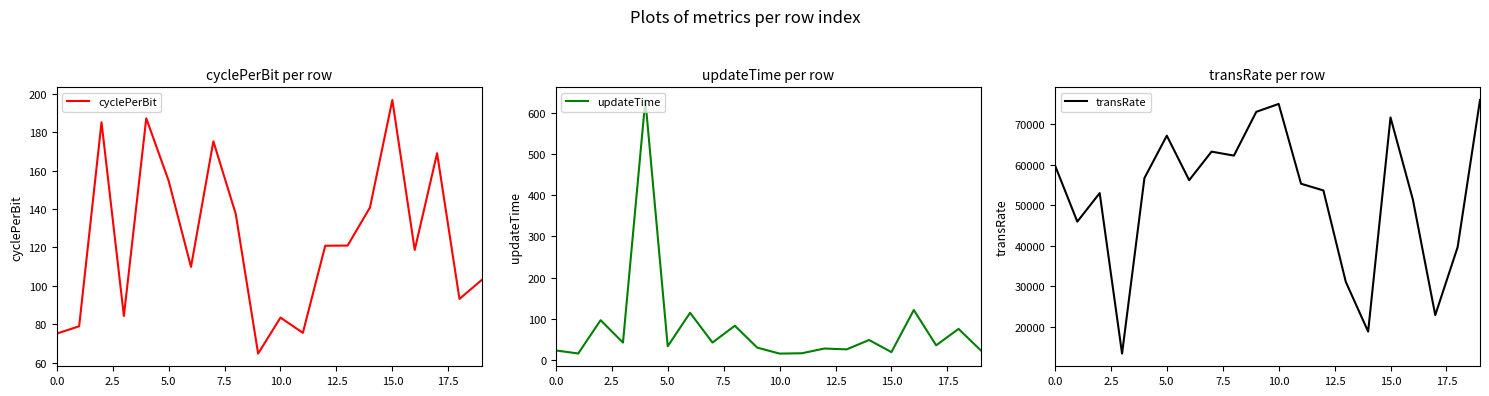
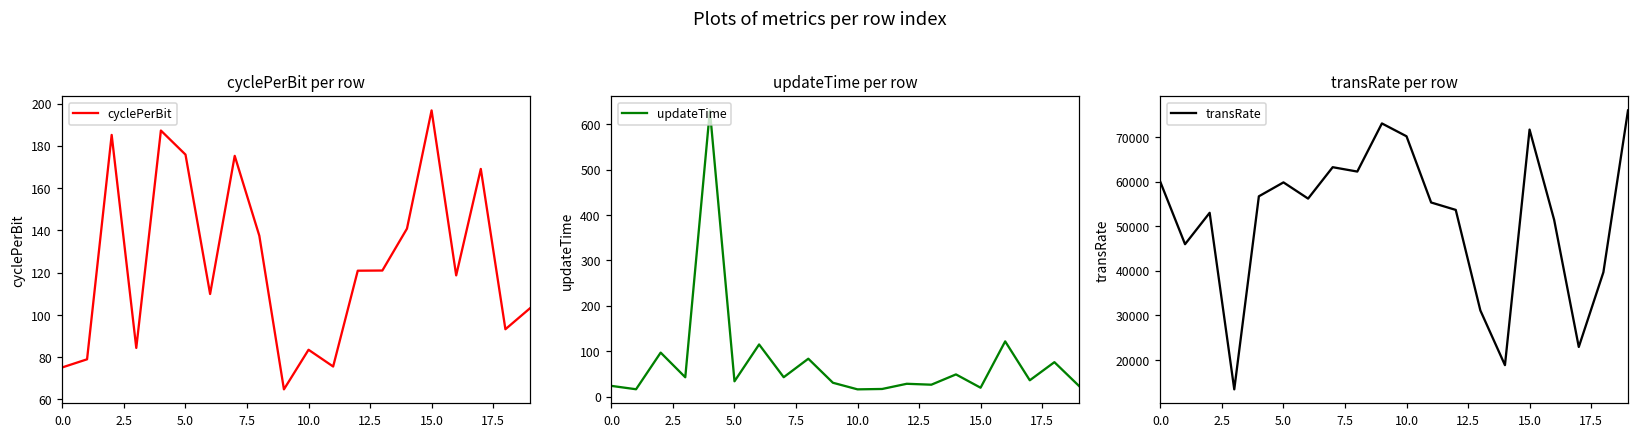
cyclePerBit per row, 5.0: 155 -> 176
transRate per row, 5.0: 67000 -> 60000
transRate per row, 10.0: 75000 -> 70000
